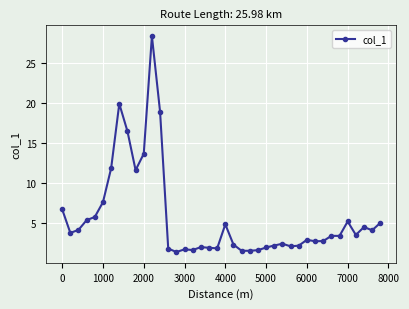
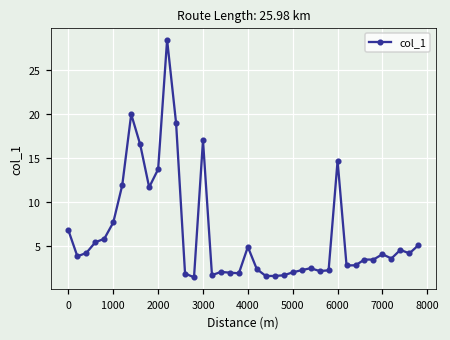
3000: 2 -> 17
6000: 3 -> 15
7000: 5 -> 4
